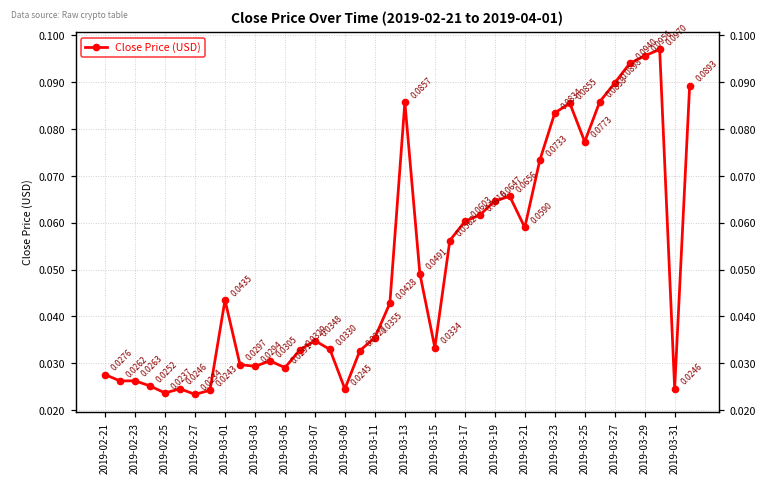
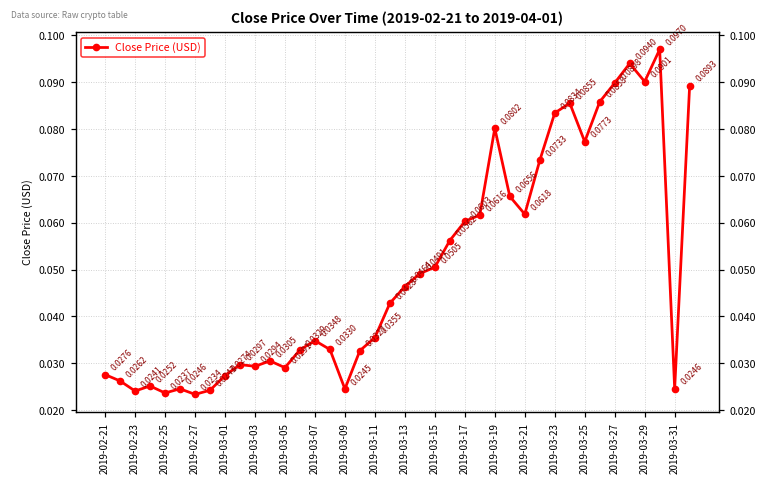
2019-02-23: 0.0263 -> 0.0241
2019-03-01: 0.0435 -> 0.0274
2019-03-13: 0.0857 -> 0.0464
2019-03-15: 0.0334 -> 0.0505
2019-03-19: 0.0647 -> 0.0802
2019-03-21: 0.0590 -> 0.0618
2019-03-29: 0.0956 -> 0.0901
